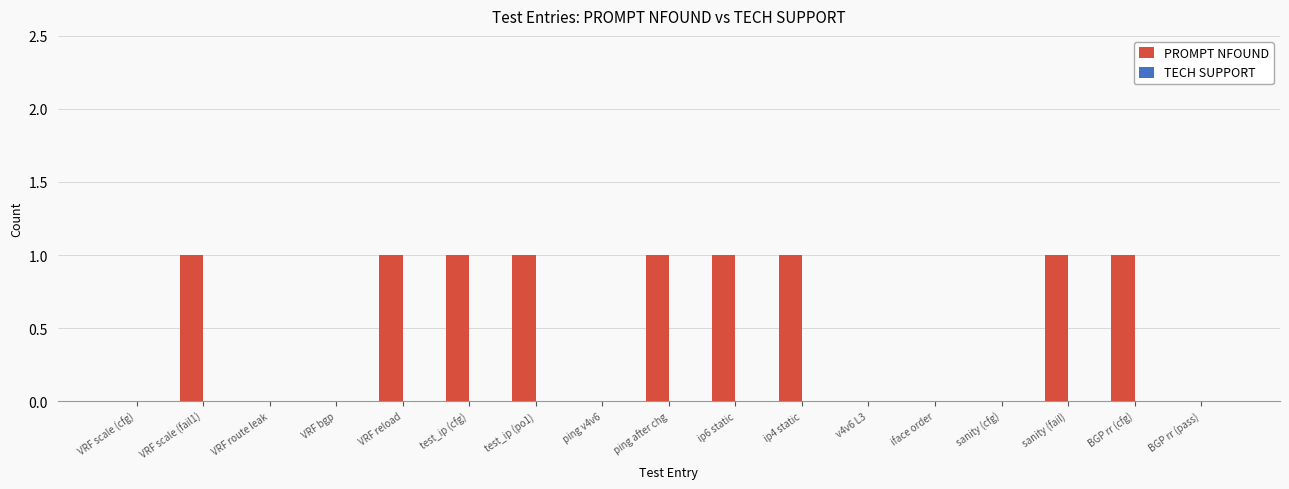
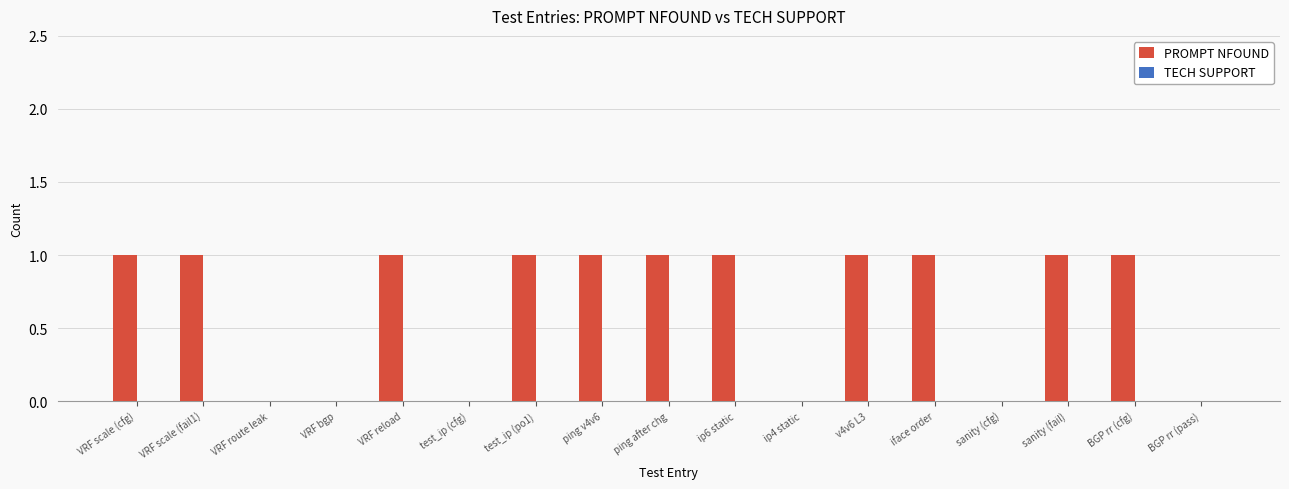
PROMPT NFOUND, VRF scale (cfg): 0 -> 1
PROMPT NFOUND, test_ip (cfg): 1 -> 0
PROMPT NFOUND, ping v4v6: 0 -> 1
PROMPT NFOUND, ip4 static: 1 -> 0
PROMPT NFOUND, v4v6 L3: 0 -> 1
PROMPT NFOUND, iface order: 0 -> 1
